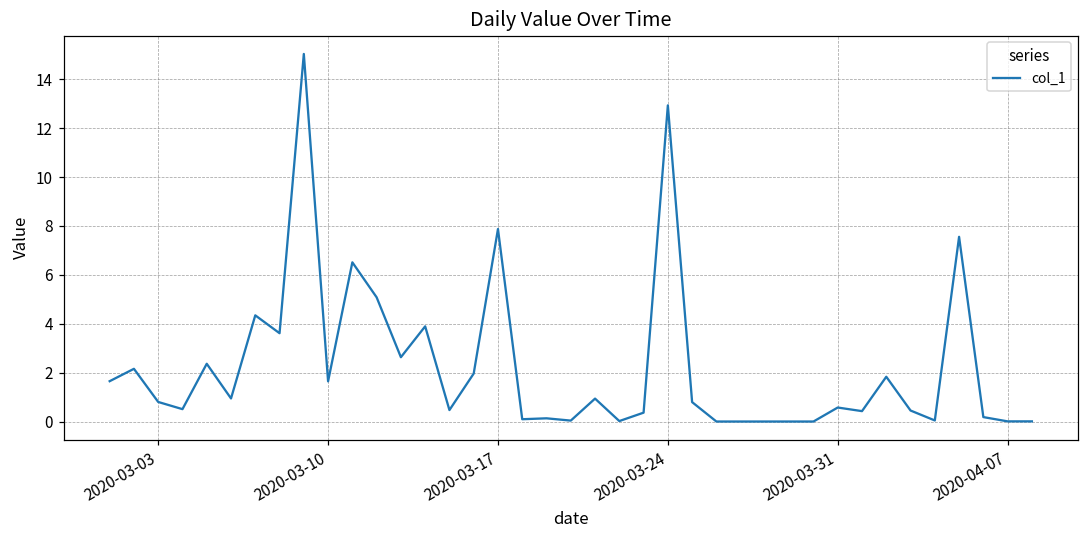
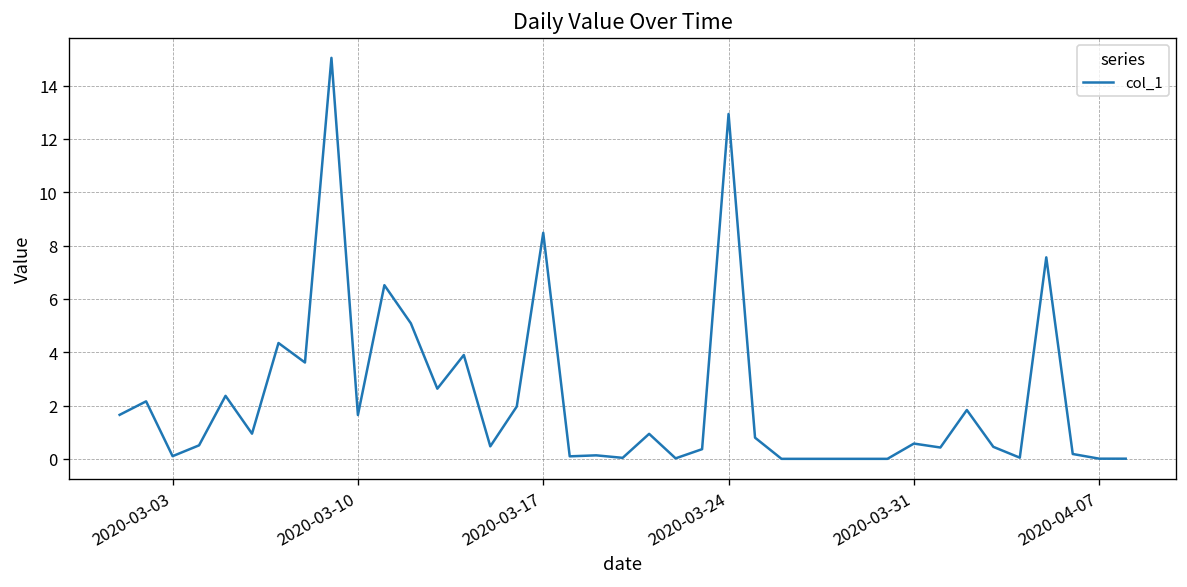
2020-03-03: 0.8 -> 0.1
2020-03-17: 7.9 -> 8.5
